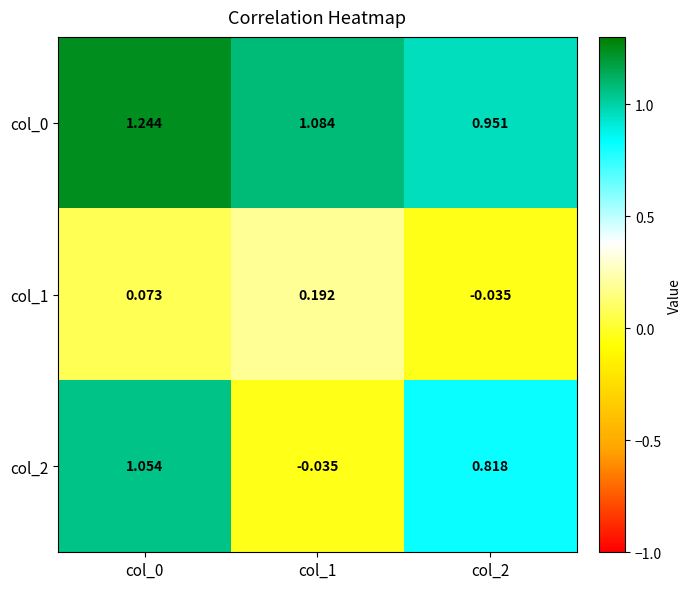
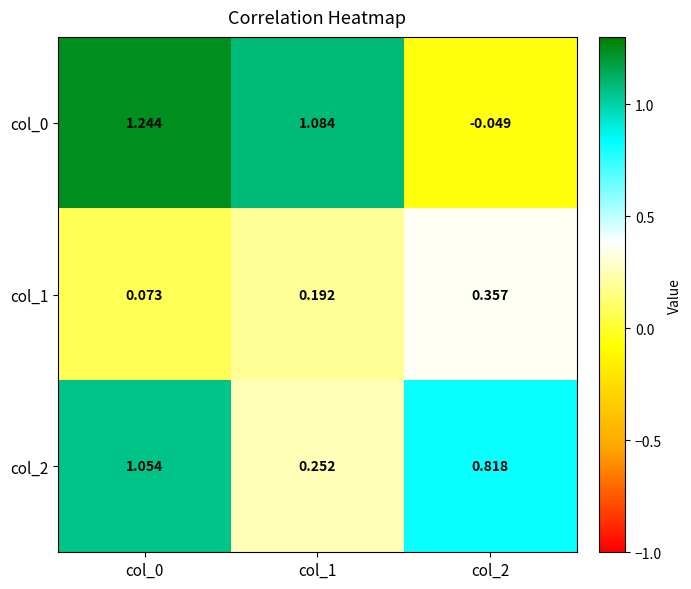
col_0, col_2: 0.951 -> -0.049
col_1, col_2: -0.035 -> 0.357
col_2, col_1: -0.035 -> 0.252
